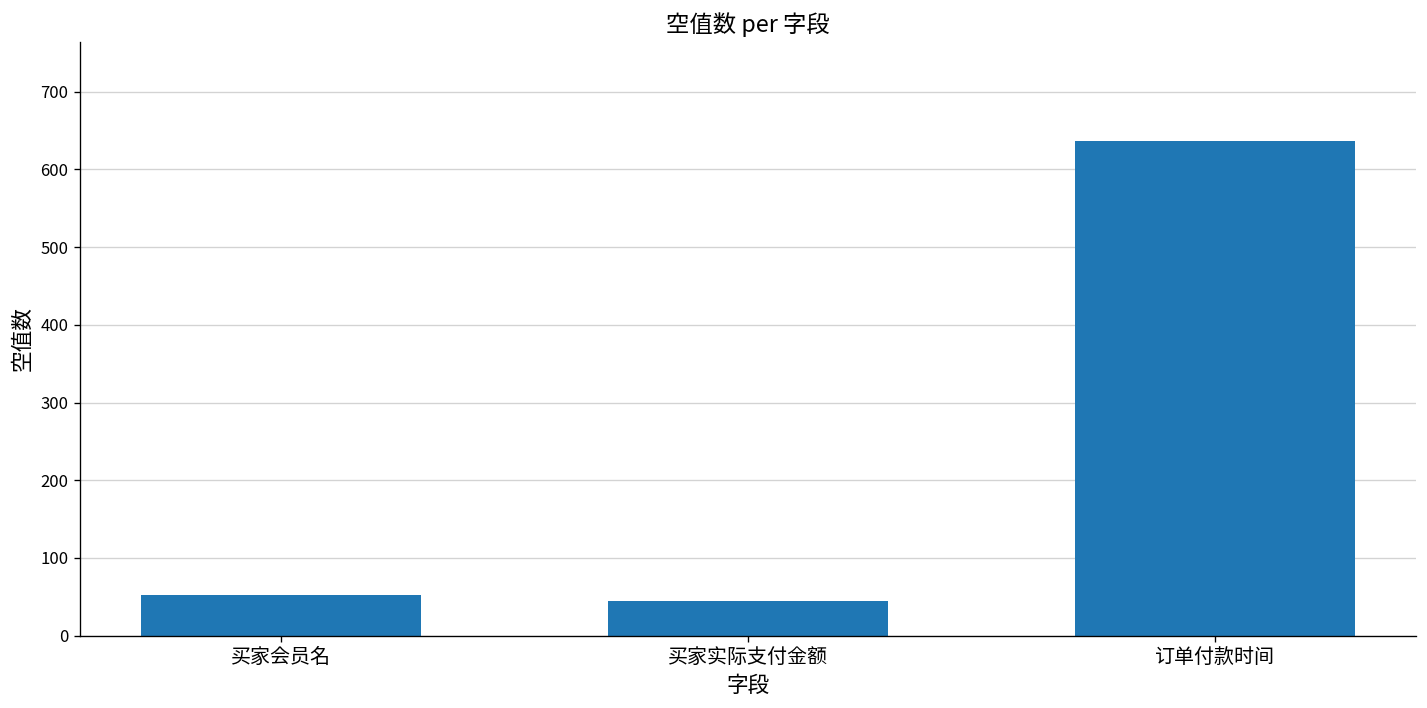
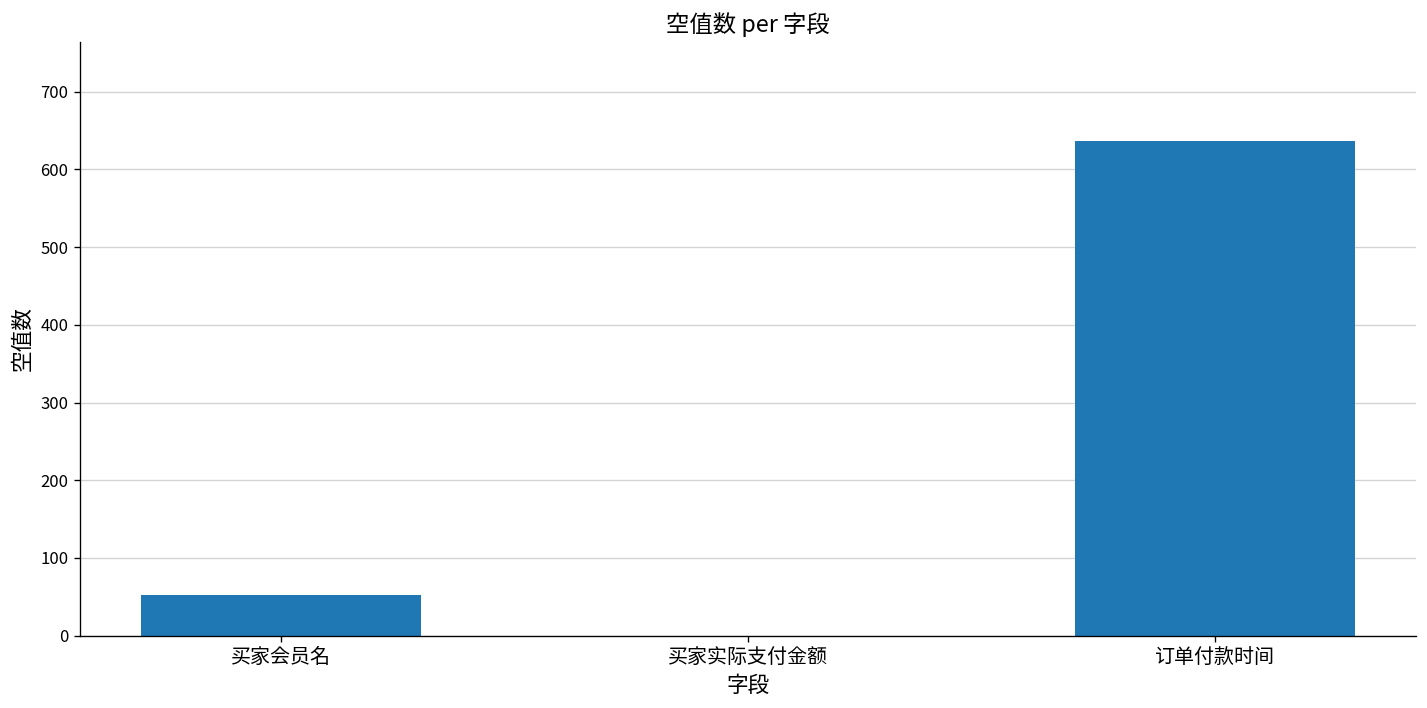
买家实际支付金额: 40 -> 0
